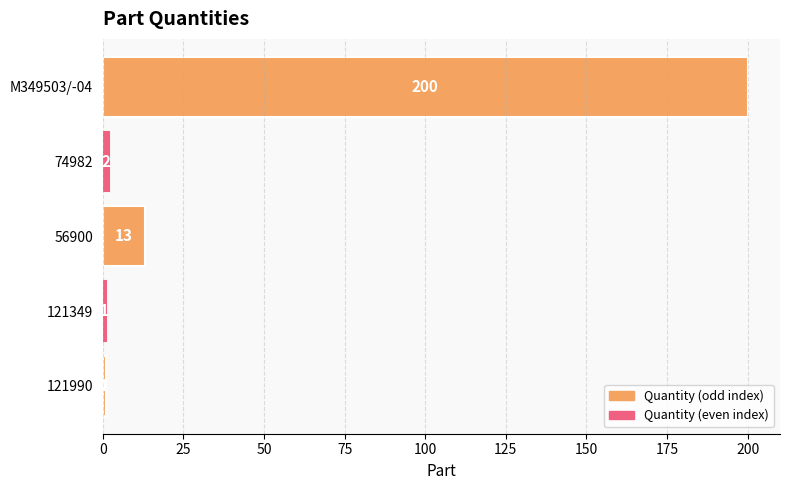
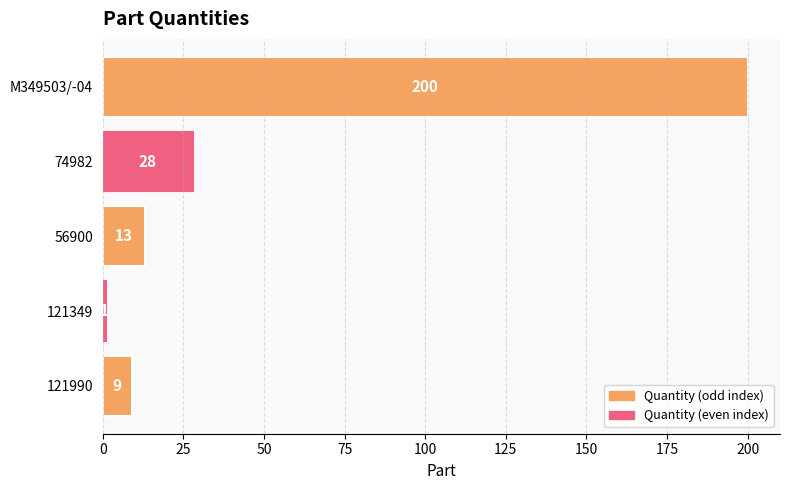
74982: 2 -> 28
121990: 1 -> 9
